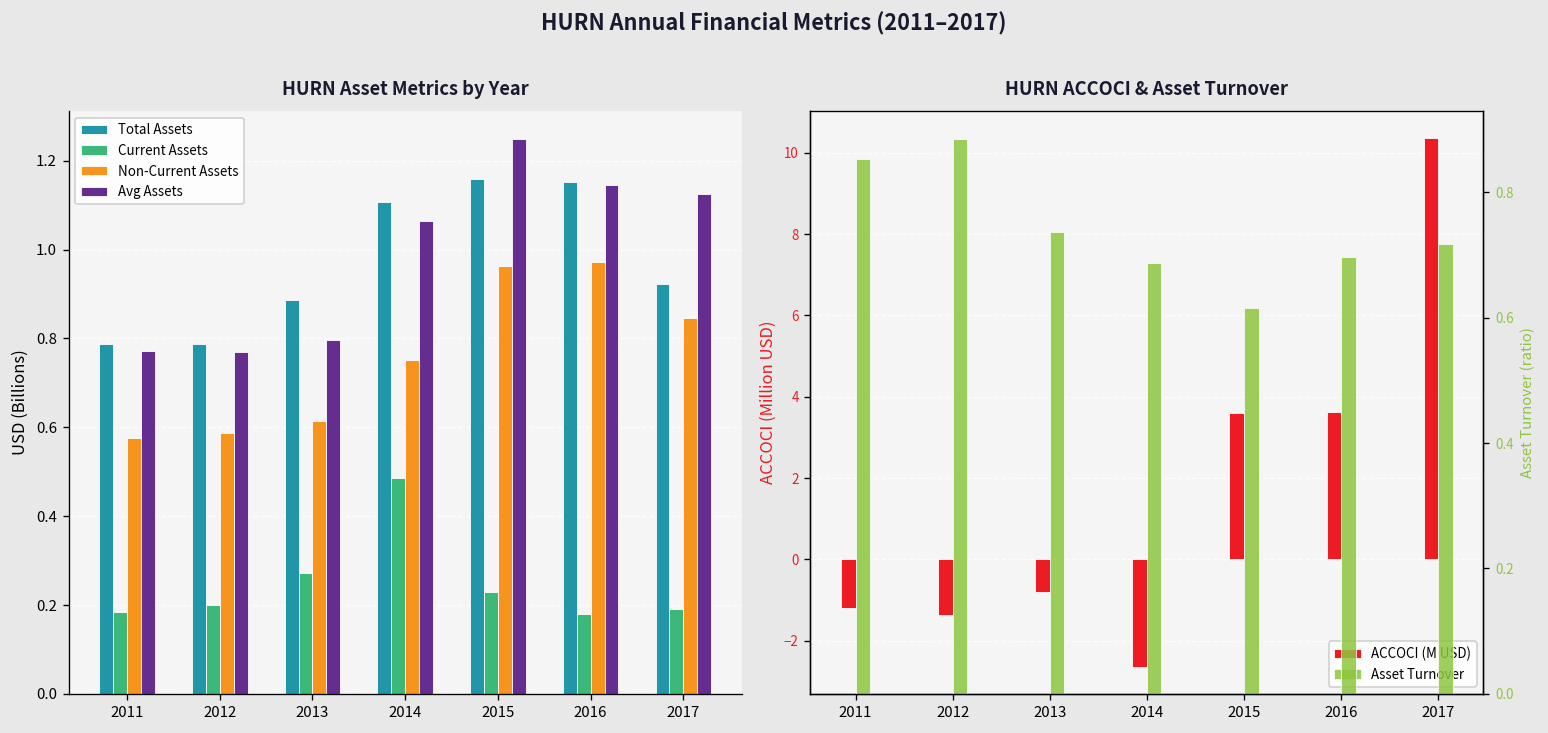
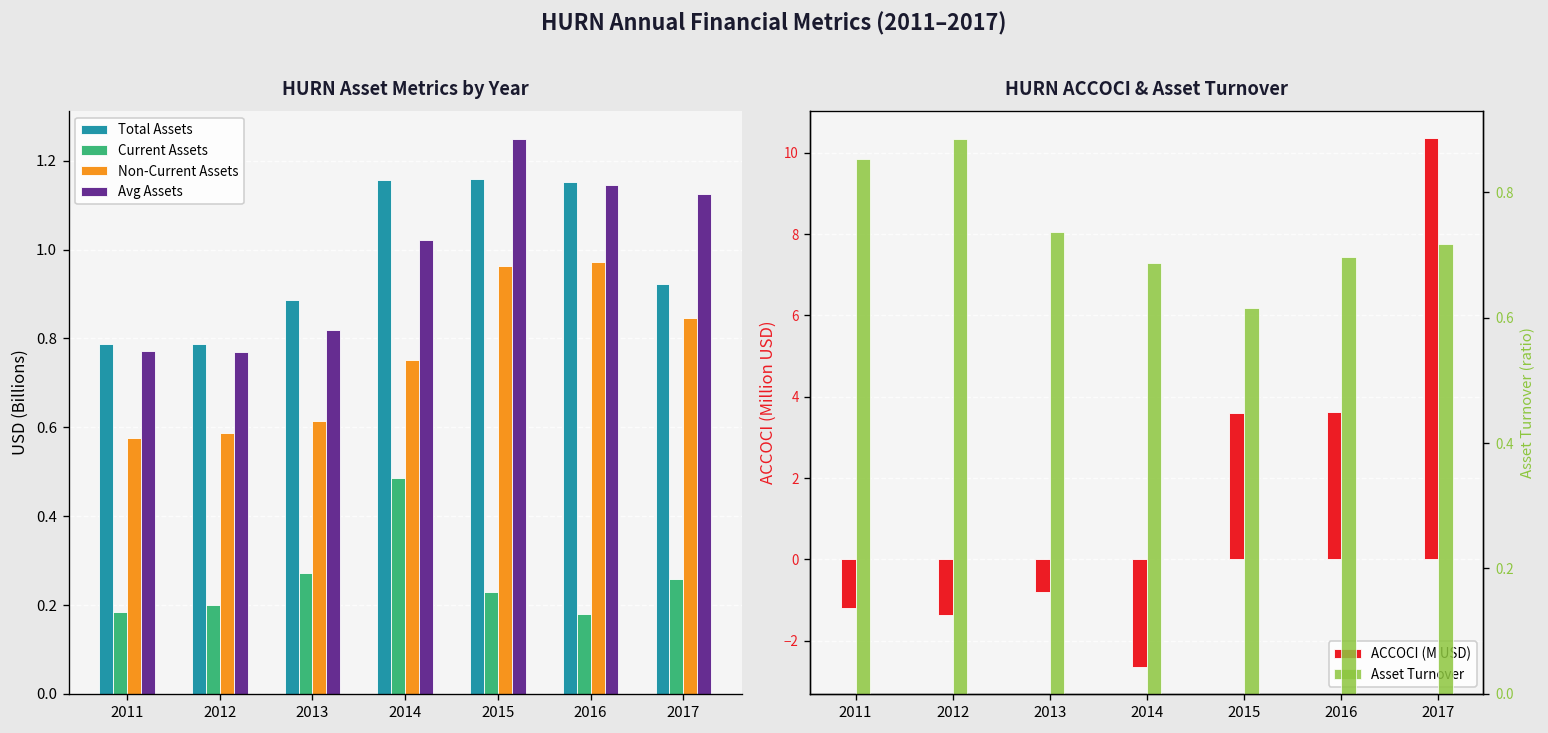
HURN Asset Metrics by Year, Avg Assets, 2013: 0.80 -> 0.82
HURN Asset Metrics by Year, Total Assets, 2014: 1.11 -> 1.16
HURN Asset Metrics by Year, Avg Assets, 2014: 1.06 -> 1.02
HURN Asset Metrics by Year, Current Assets, 2017: 0.19 -> 0.26
